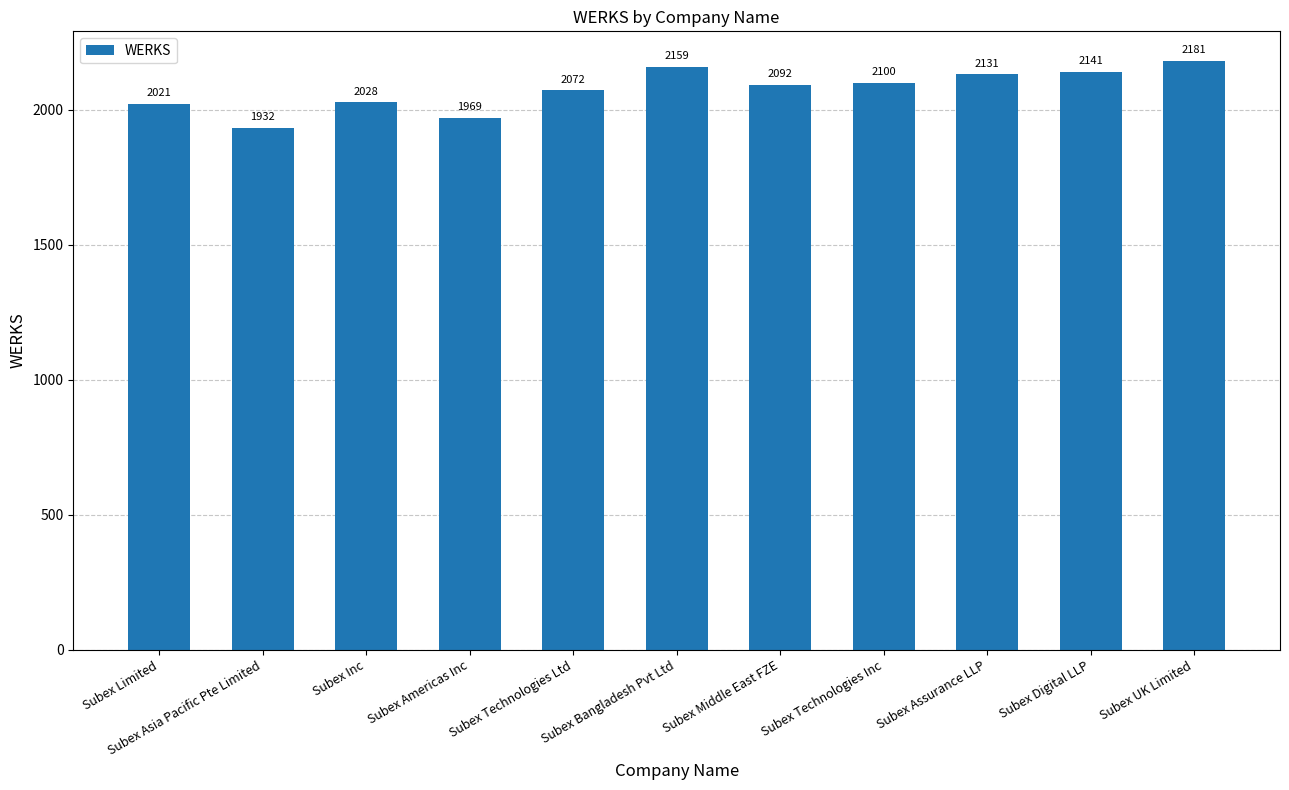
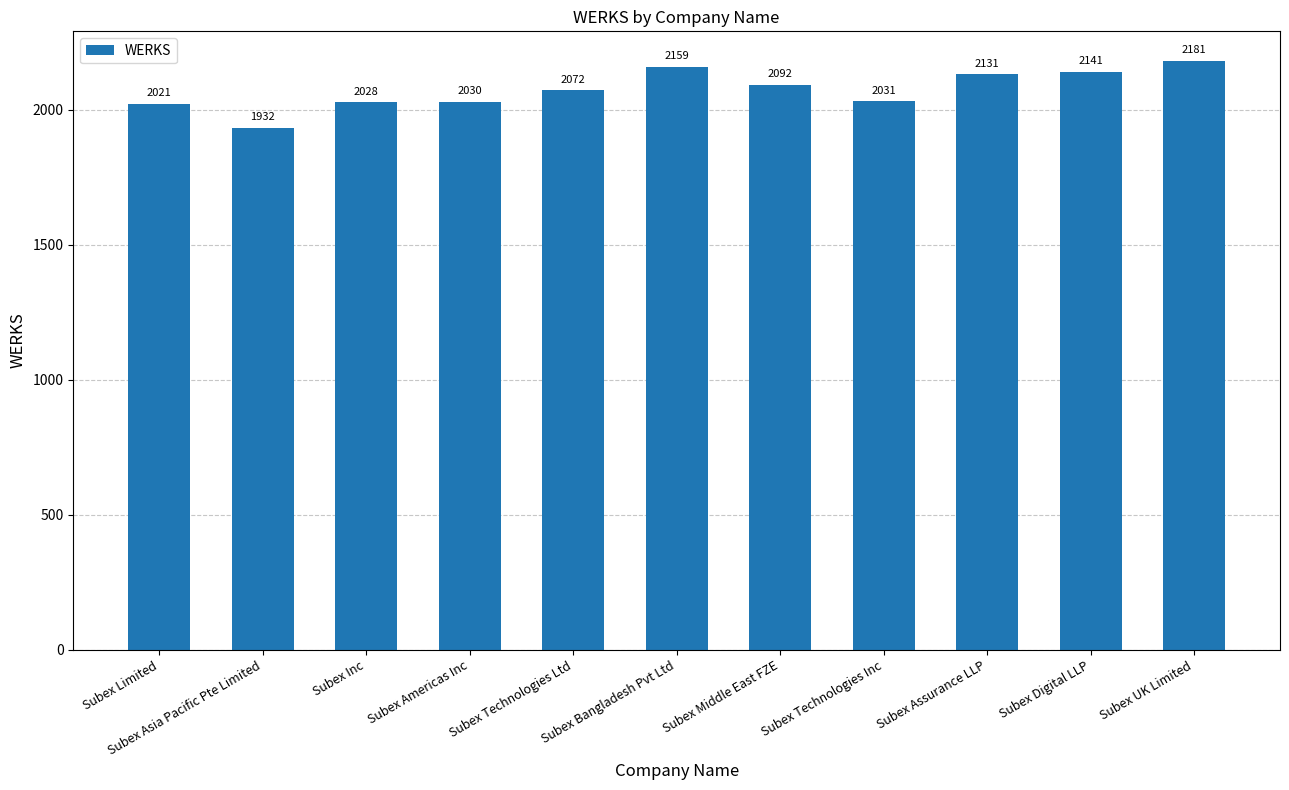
Subex Americas Inc: 1969 -> 2030
Subex Technologies Inc: 2100 -> 2031
